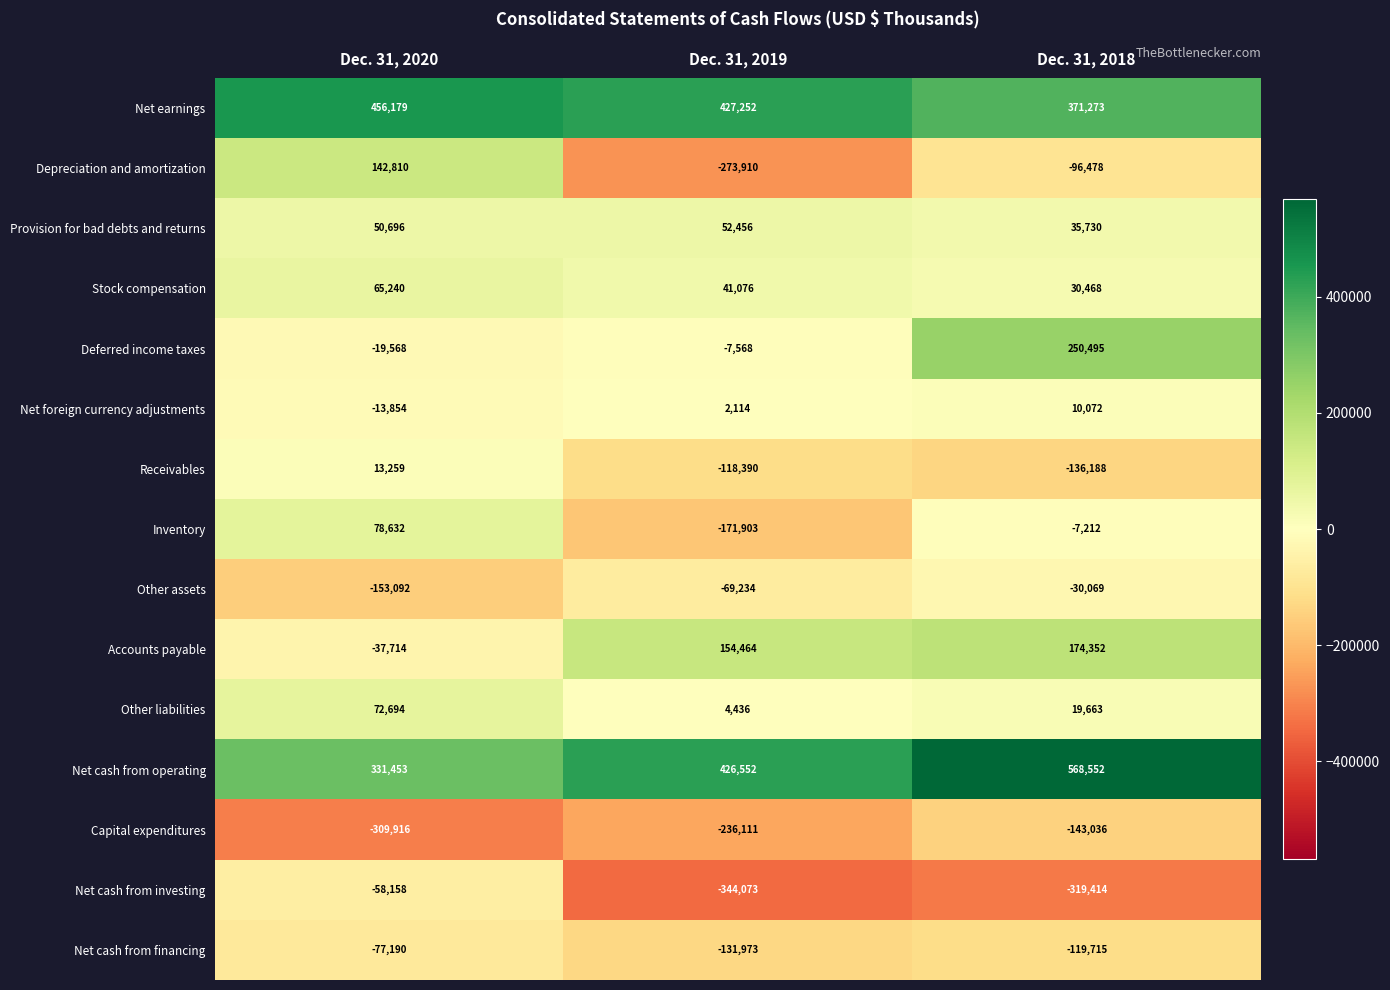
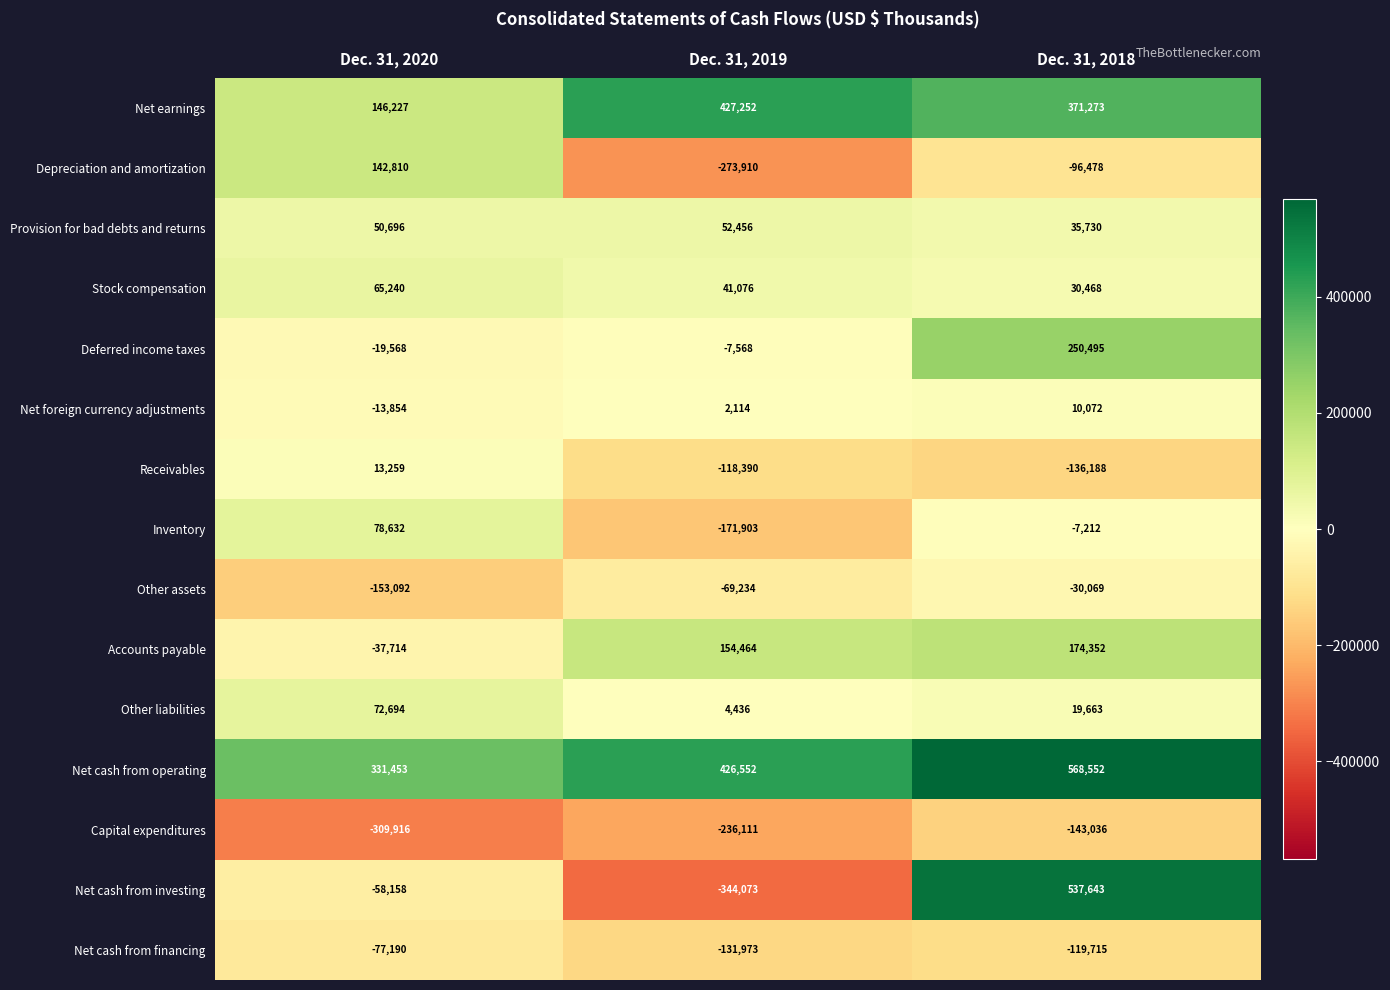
Net earnings, Dec. 31, 2020: 456,179 -> 146,227
Net cash from investing, Dec. 31, 2018: -319,414 -> 537,643
